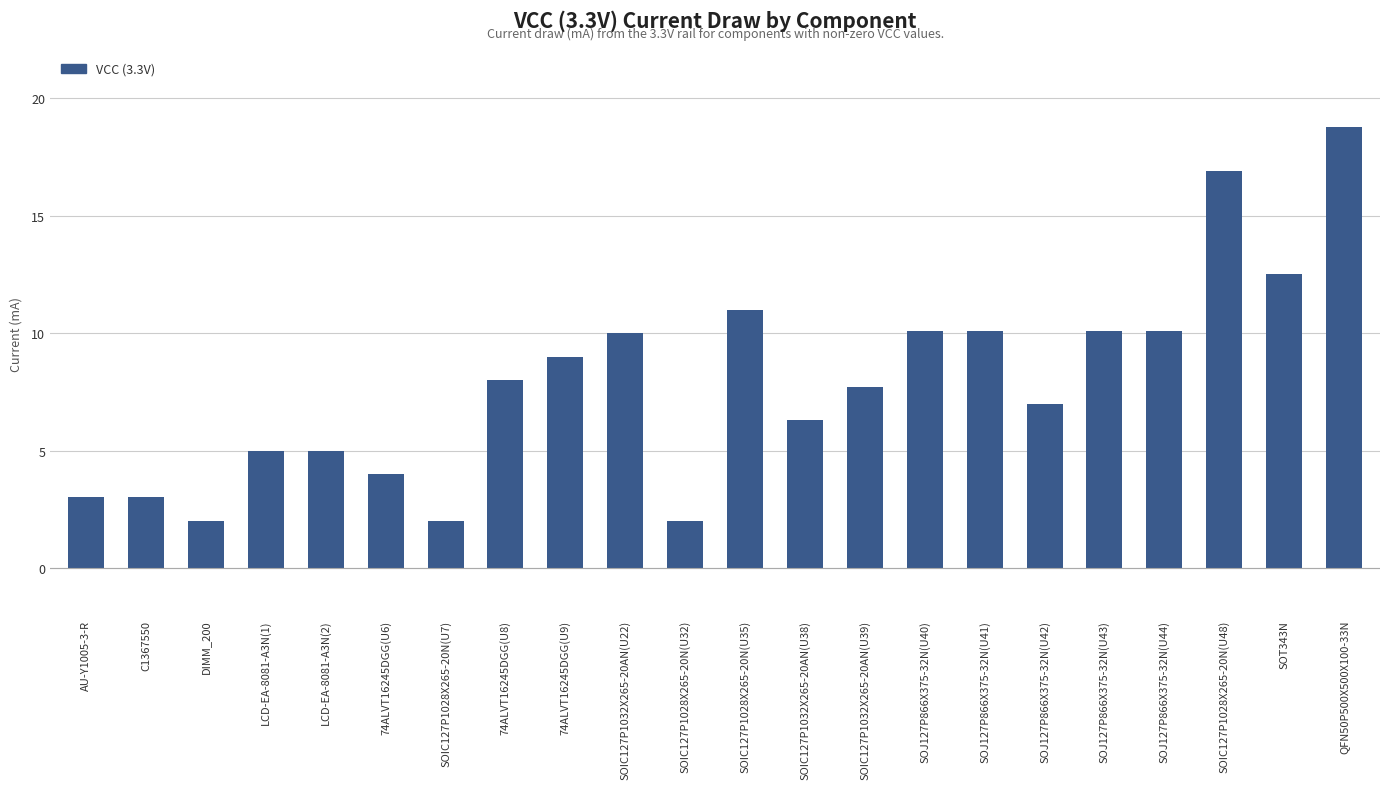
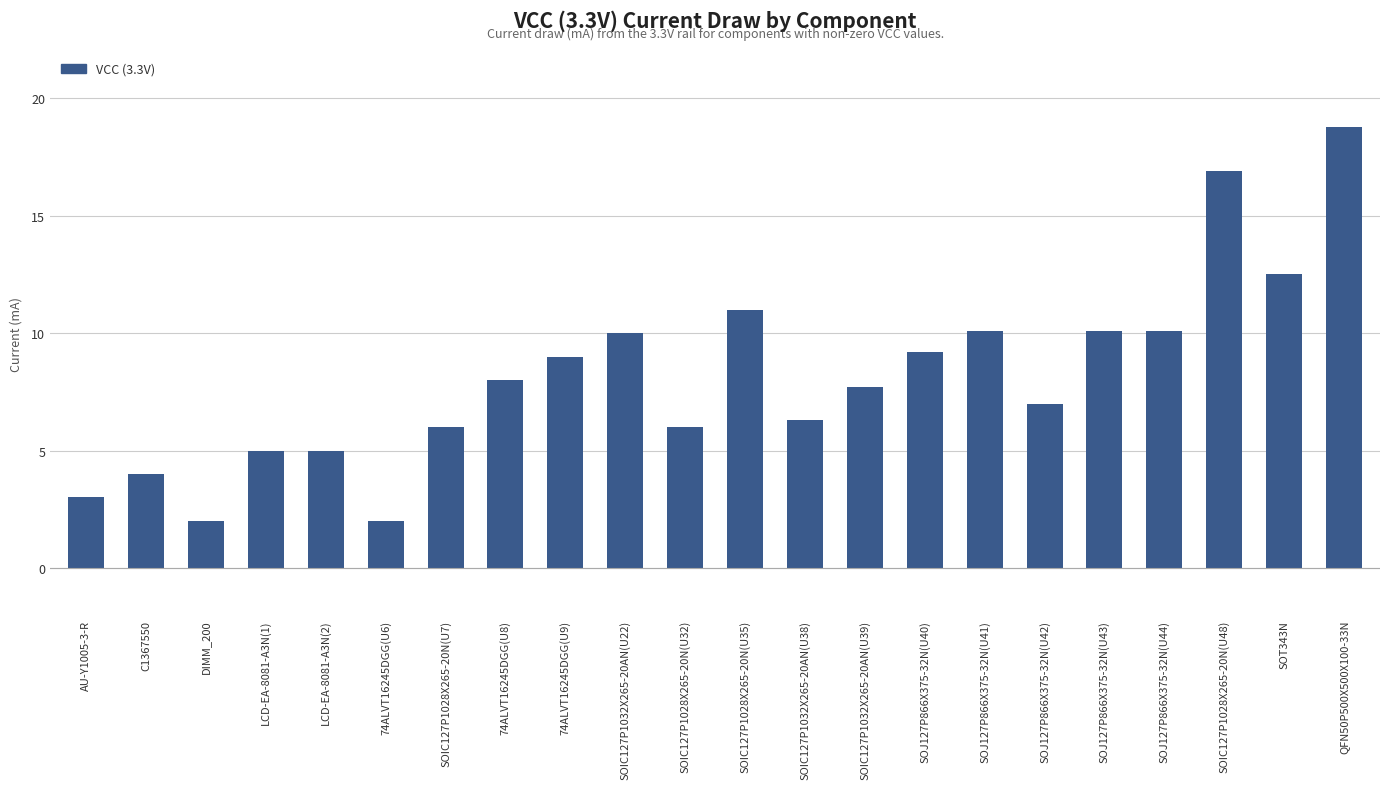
C1367550: 3 -> 4
74ALVT16245DGG(U6): 4 -> 2
SOIC127P1028X265-20N(U7): 2 -> 6
SOIC127P1028X265-20N(U32): 2 -> 6
SOJ127P866X375-32N(U40): 10.1 -> 9.2
